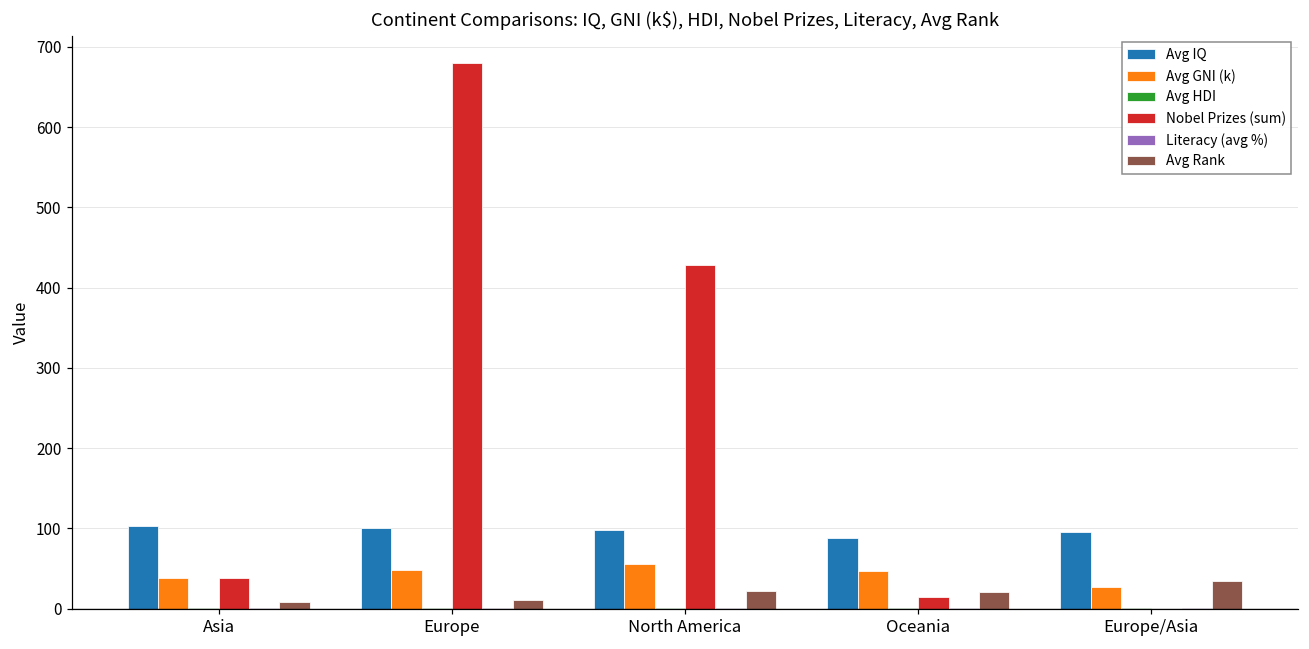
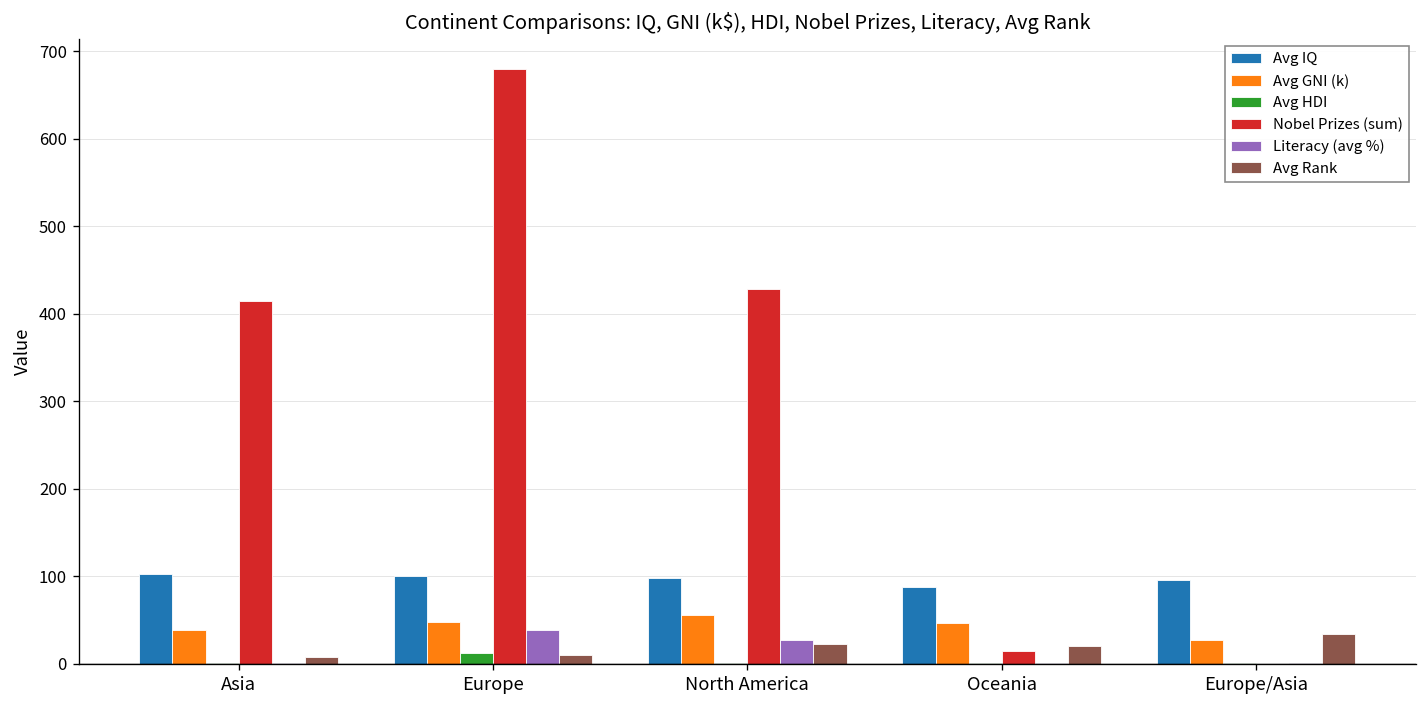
Nobel Prizes (sum), Asia: 40 -> 410
Avg HDI, Europe: 0 -> 10
Literacy (avg %), Europe: 0 -> 40
Literacy (avg %), North America: 0 -> 30
